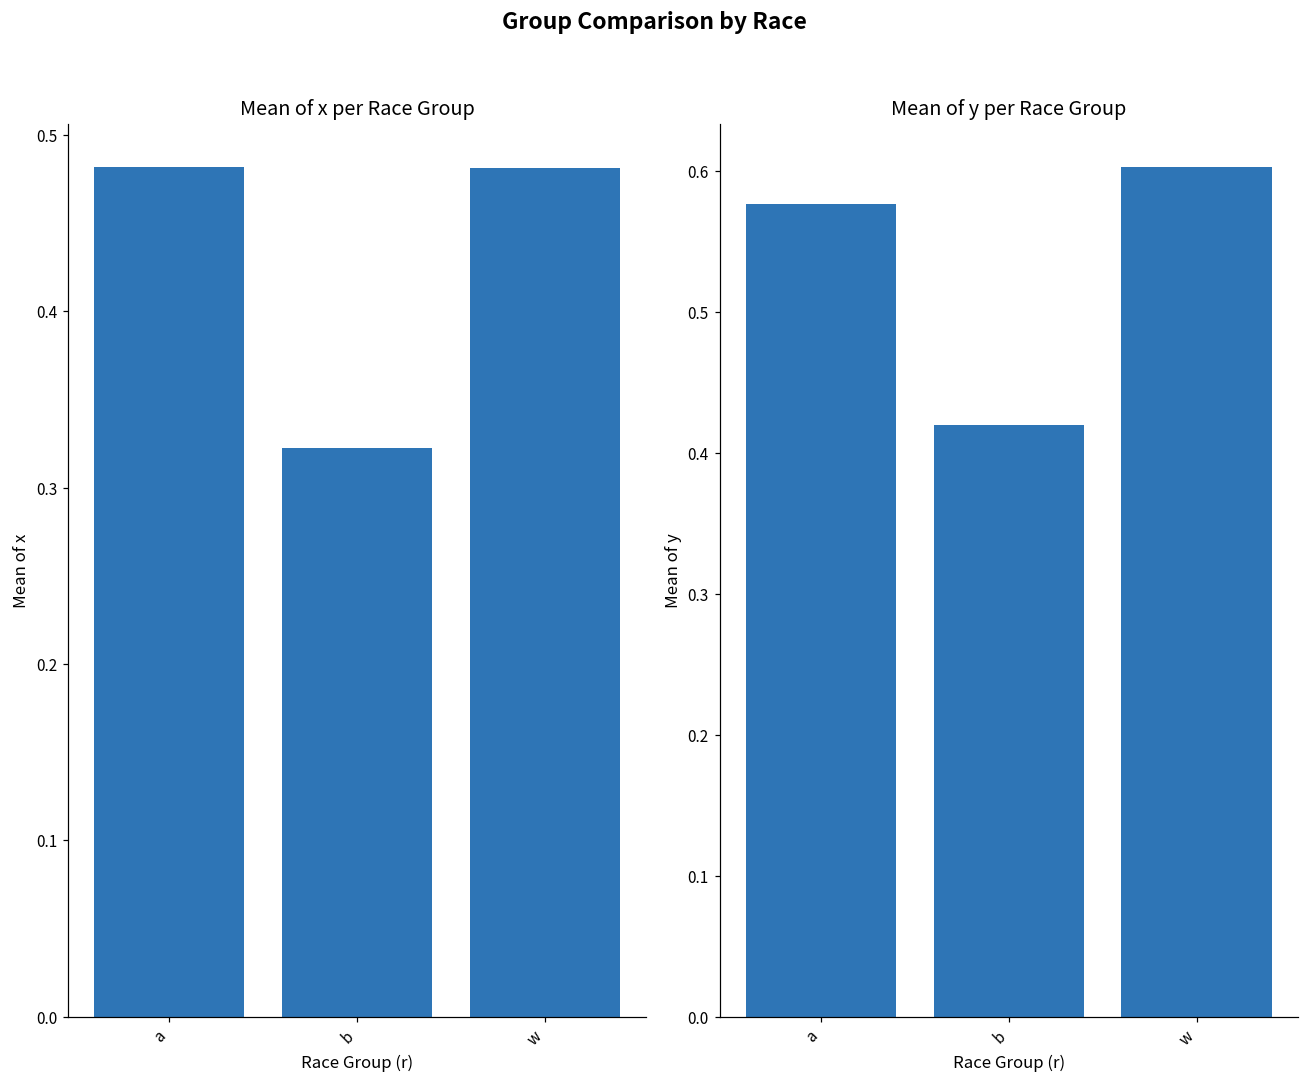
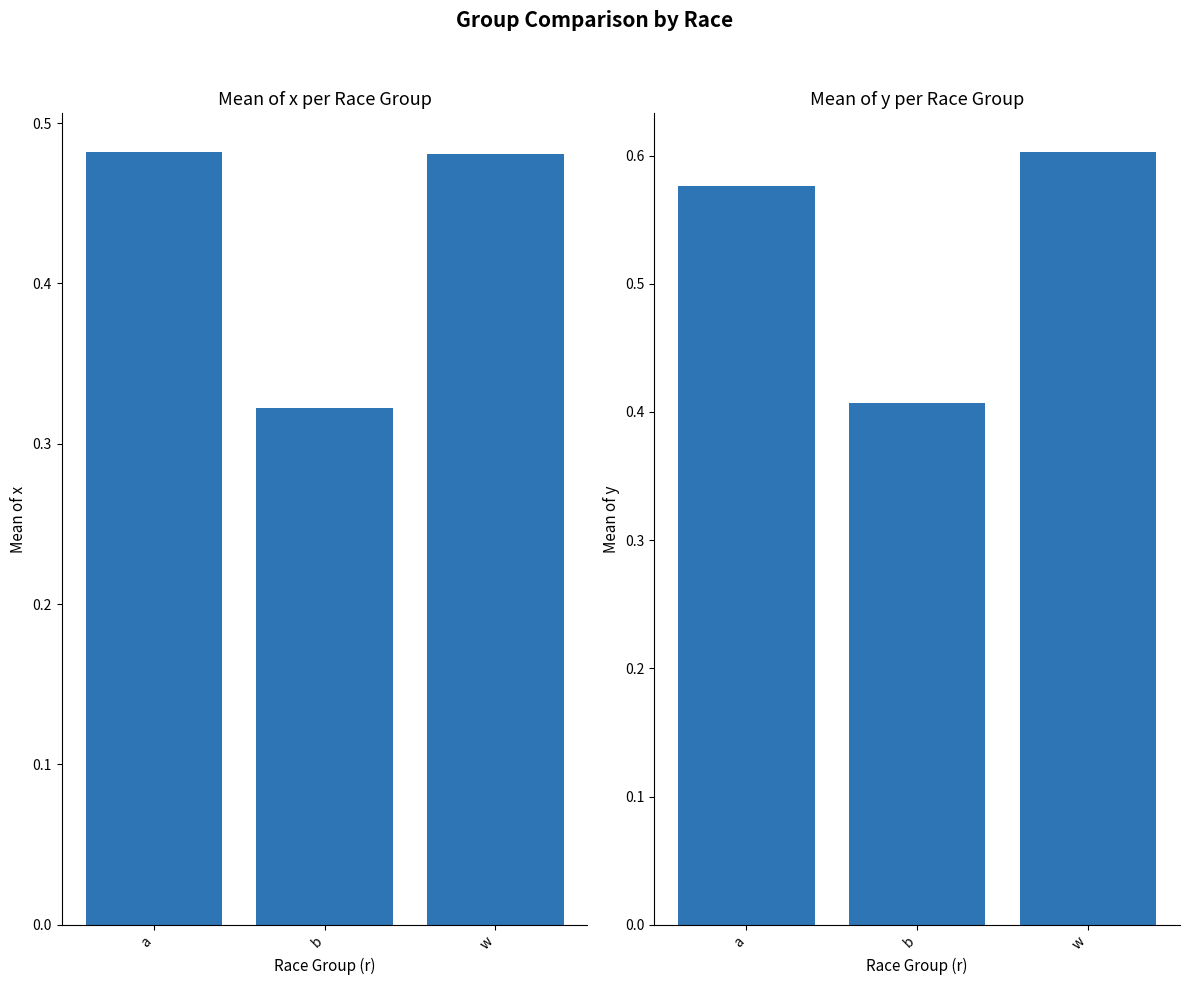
Mean of y per Race Group, b: 0.420 -> 0.407
